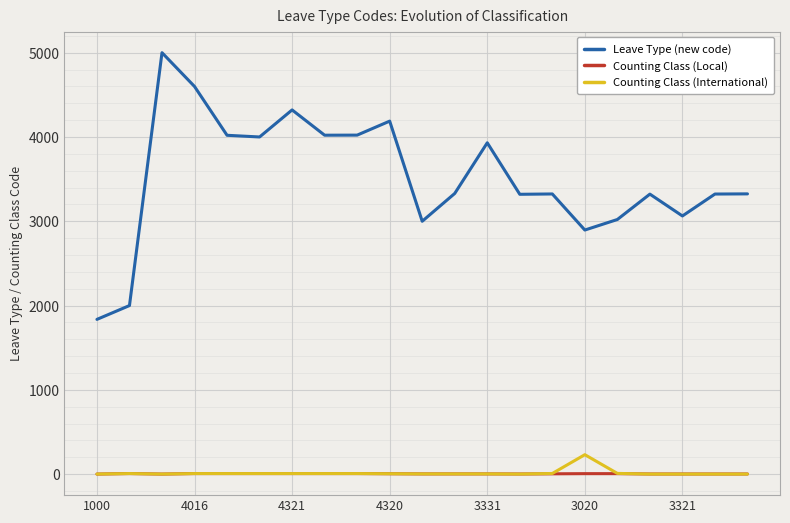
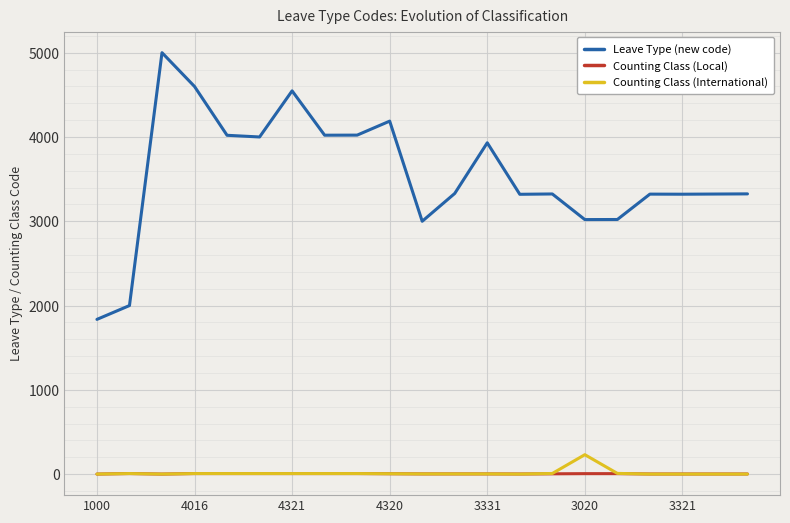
Leave Type (new code), 4321: 4300 -> 4500
Leave Type (new code), 3020: 2900 -> 3000
Leave Type (new code), 3321: 3100 -> 3300
